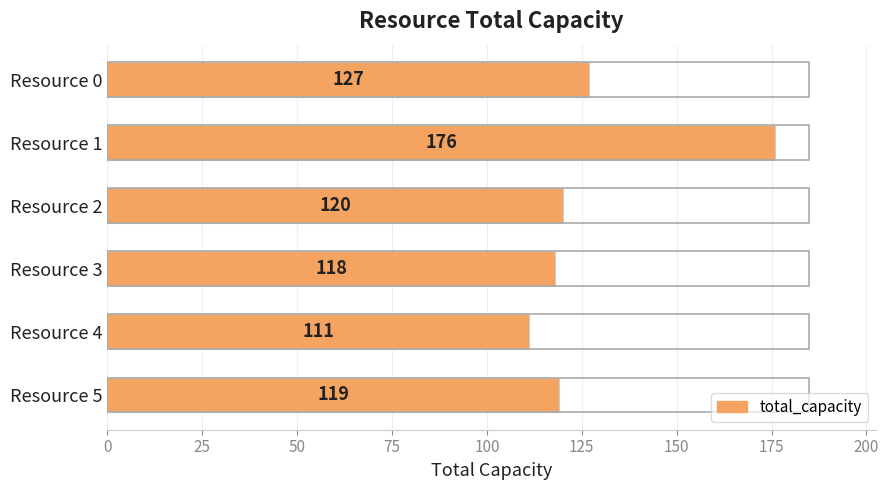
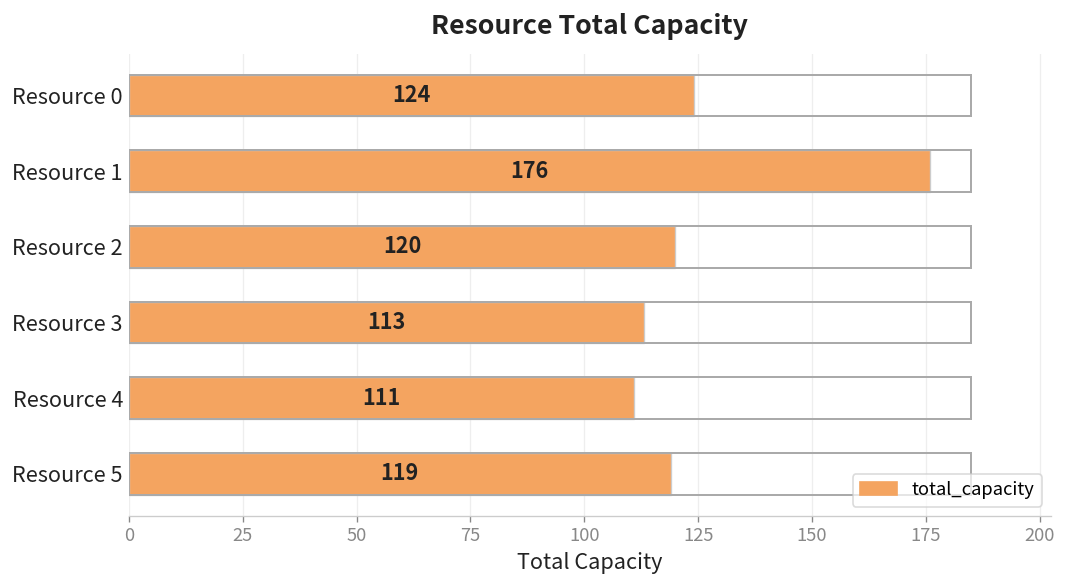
Resource 0: 127 -> 124
Resource 3: 118 -> 113
